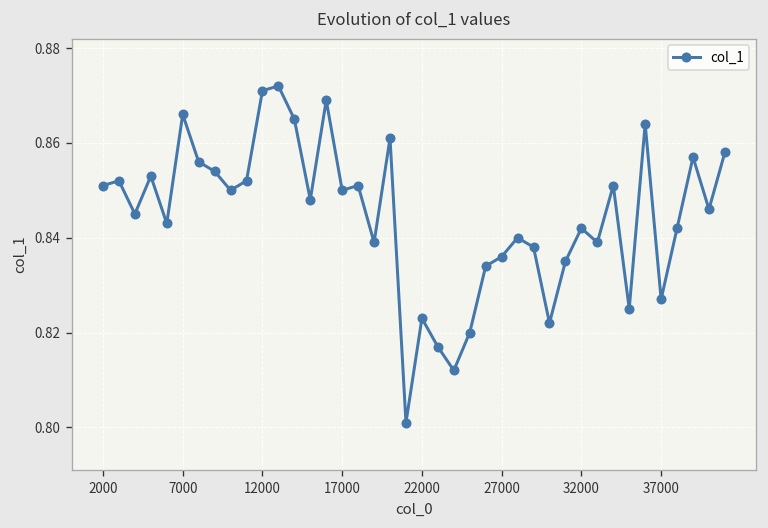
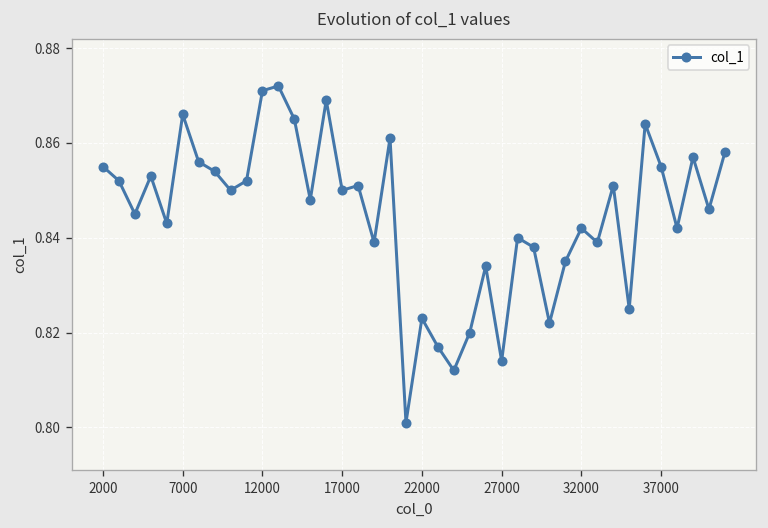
2000: 0.851 -> 0.855
27000: 0.836 -> 0.814
37000: 0.827 -> 0.855
